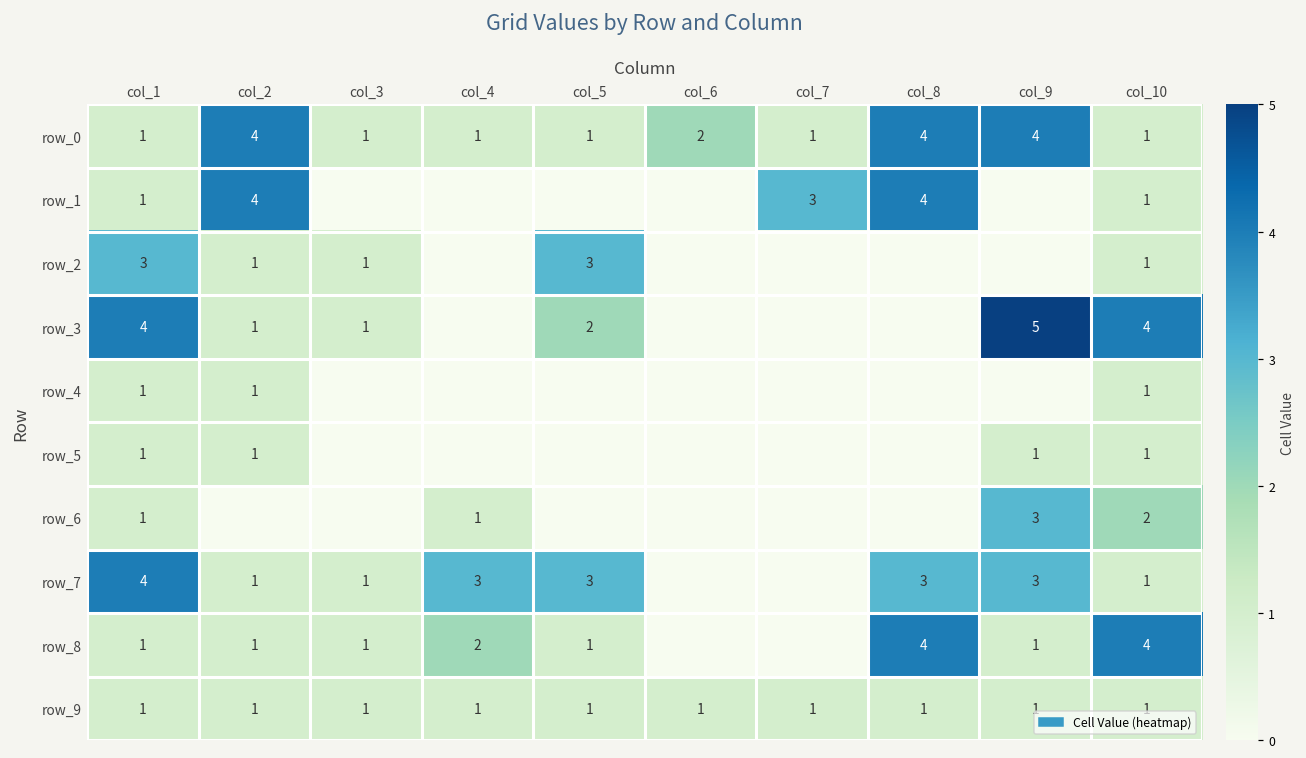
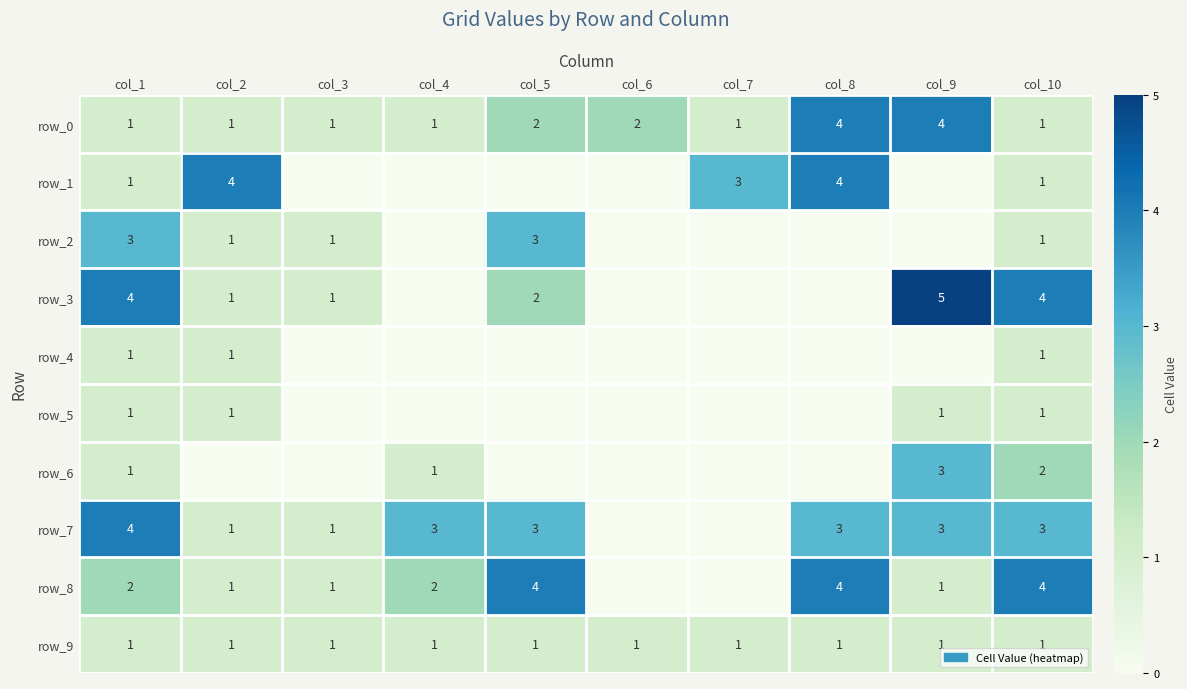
row_0, col_2: 4 -> 1
row_0, col_5: 1 -> 2
row_7, col_10: 1 -> 3
row_8, col_1: 1 -> 2
row_8, col_5: 1 -> 4
